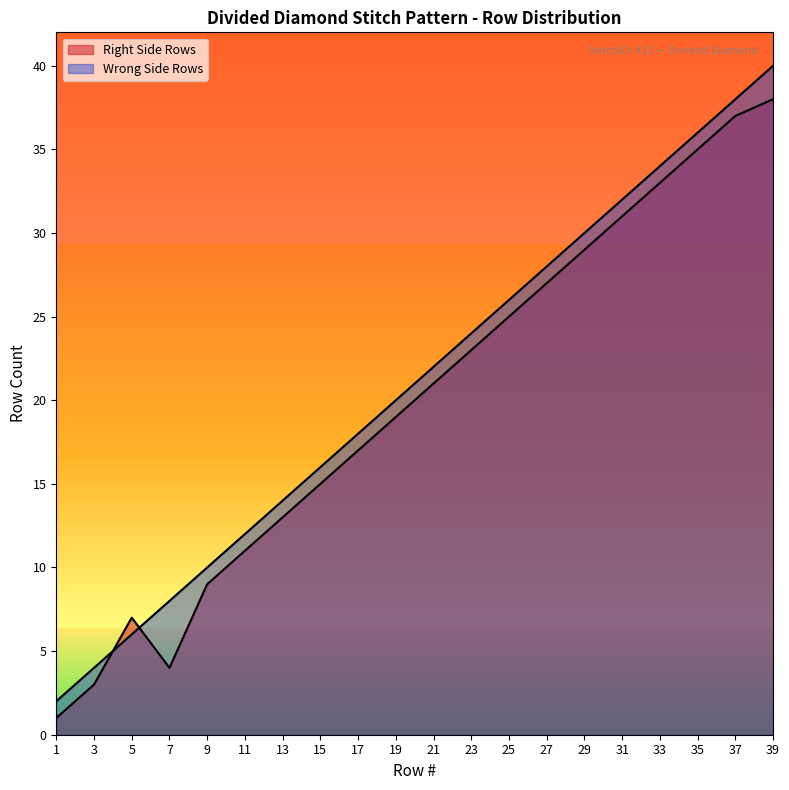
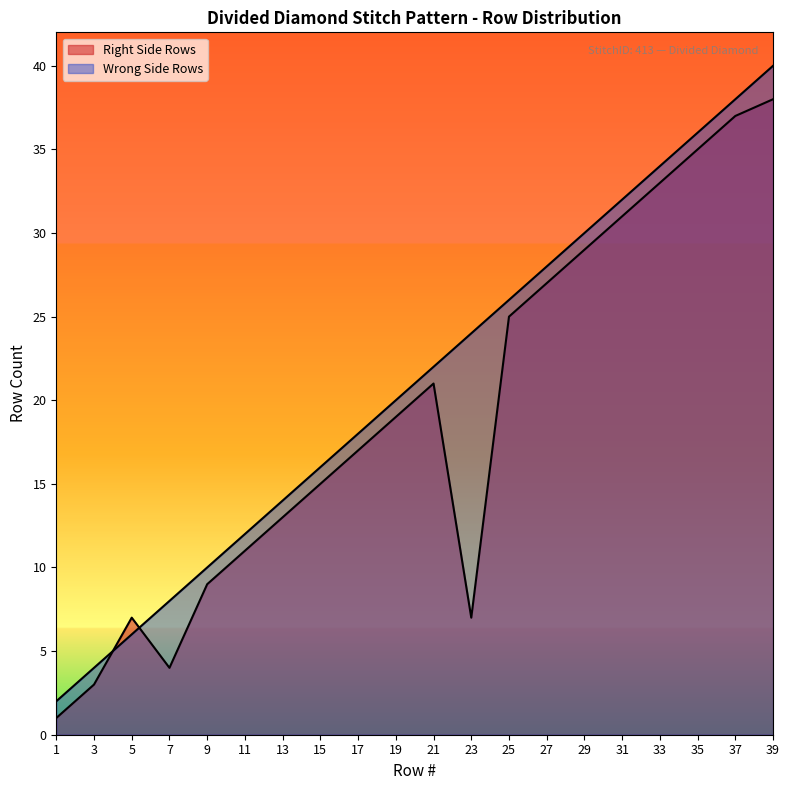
Right Side Rows, 23: 23 -> 7
